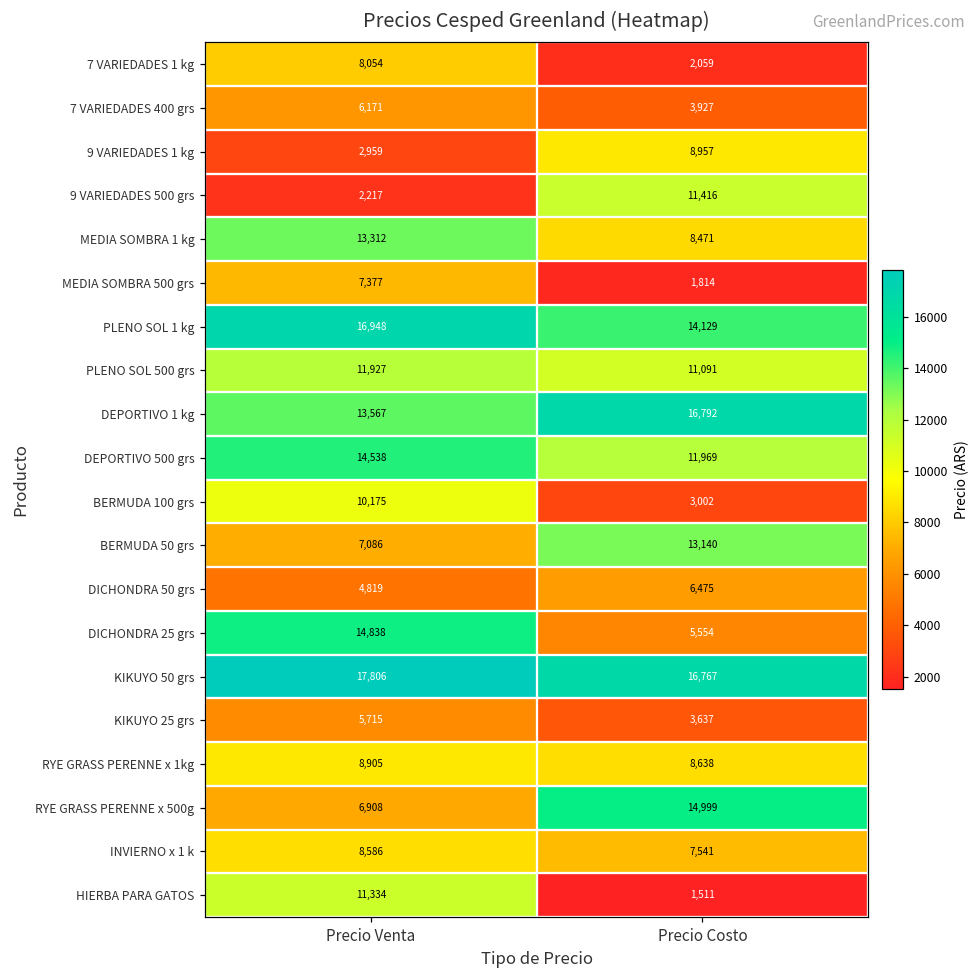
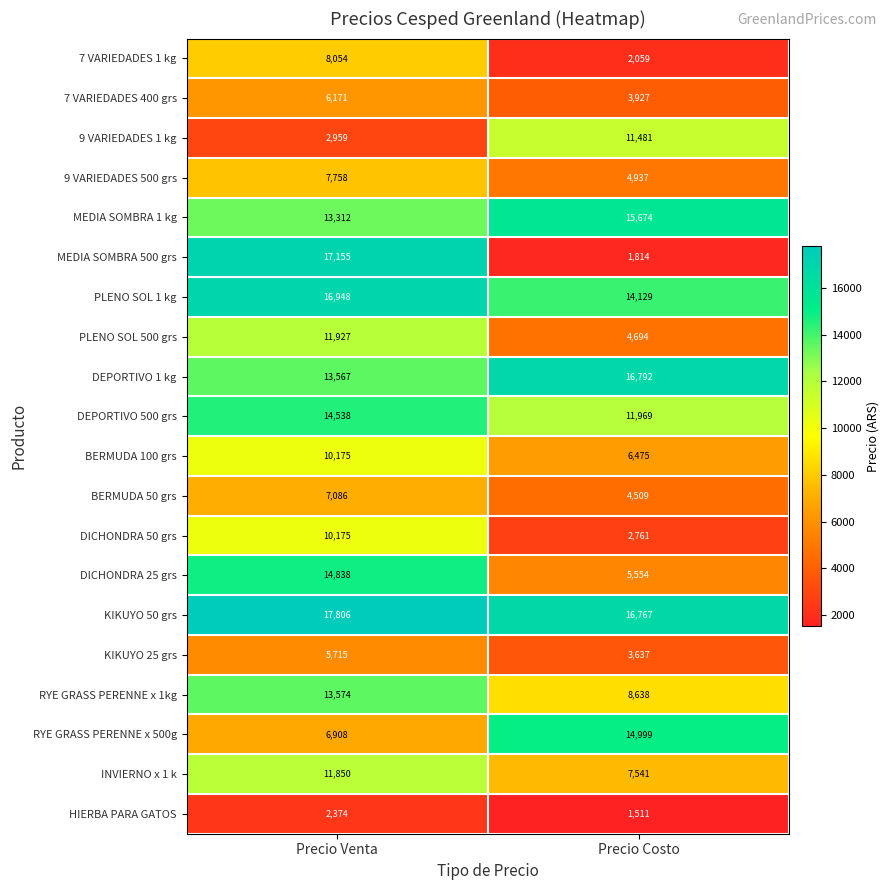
9 VARIEDADES 1 kg, Precio Costo: 8,957 -> 11,481
9 VARIEDADES 500 grs, Precio Venta: 2,217 -> 7,758
9 VARIEDADES 500 grs, Precio Costo: 11,416 -> 4,937
MEDIA SOMBRA 1 kg, Precio Costo: 8,471 -> 15,674
MEDIA SOMBRA 500 grs, Precio Venta: 7,377 -> 17,155
PLENO SOL 500 grs, Precio Costo: 11,091 -> 4,694
BERMUDA 100 grs, Precio Costo: 3,002 -> 6,475
BERMUDA 50 grs, Precio Costo: 13,140 -> 4,509
DICHONDRA 50 grs, Precio Venta: 4,819 -> 10,175
DICHONDRA 50 grs, Precio Costo: 6,475 -> 2,761
RYE GRASS PERENNE x 1kg, Precio Venta: 8,905 -> 13,574
INVIERNO x 1 k, Precio Venta: 8,586 -> 11,850
HIERBA PARA GATOS, Precio Venta: 11,334 -> 2,374
